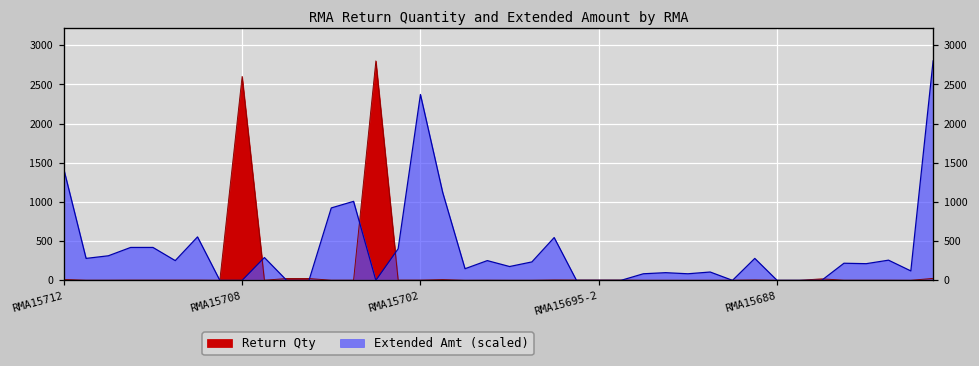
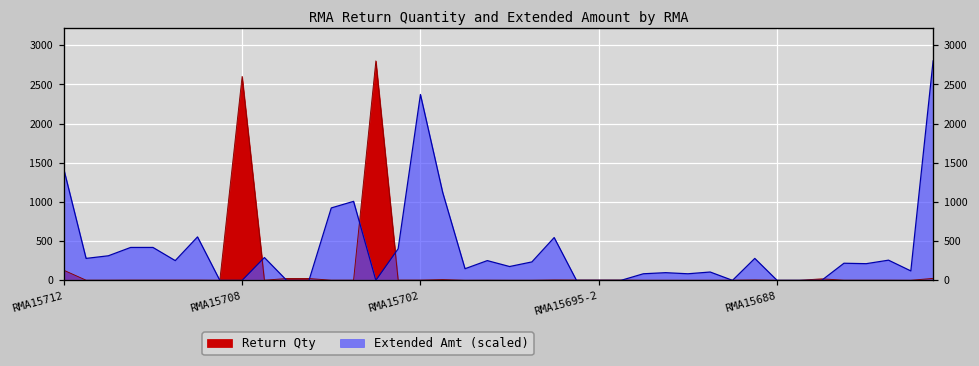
Return Qty, RMA15712: 0 -> 100
